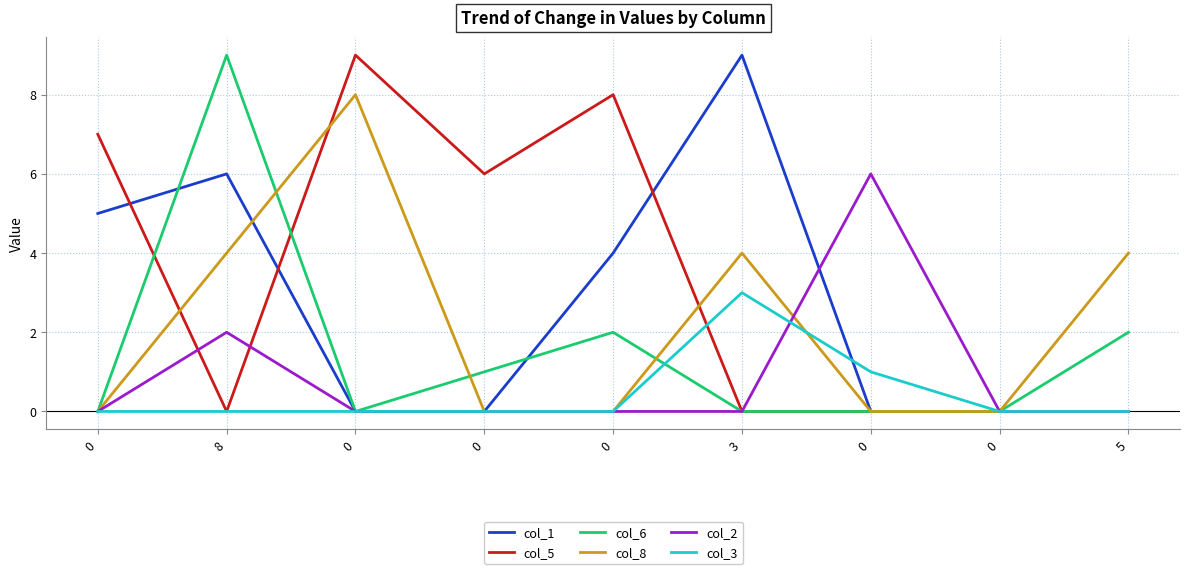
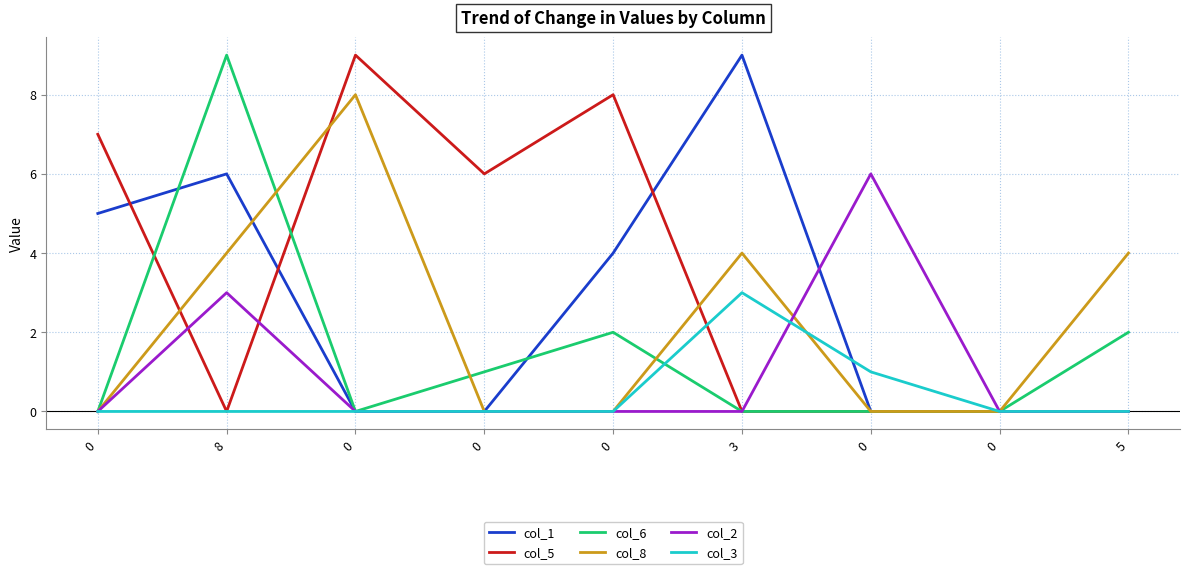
col_2, 8: 2 -> 3
